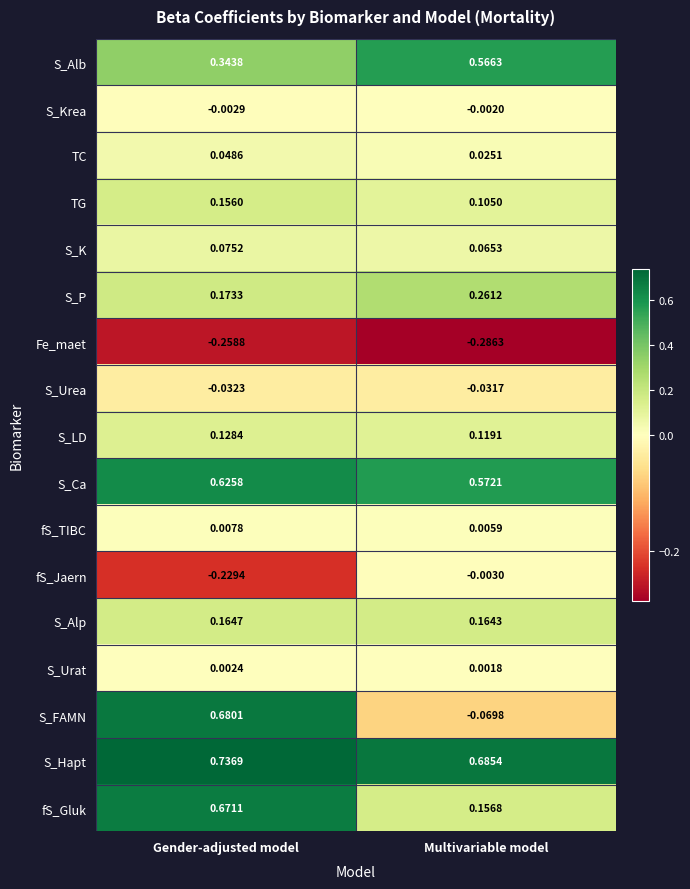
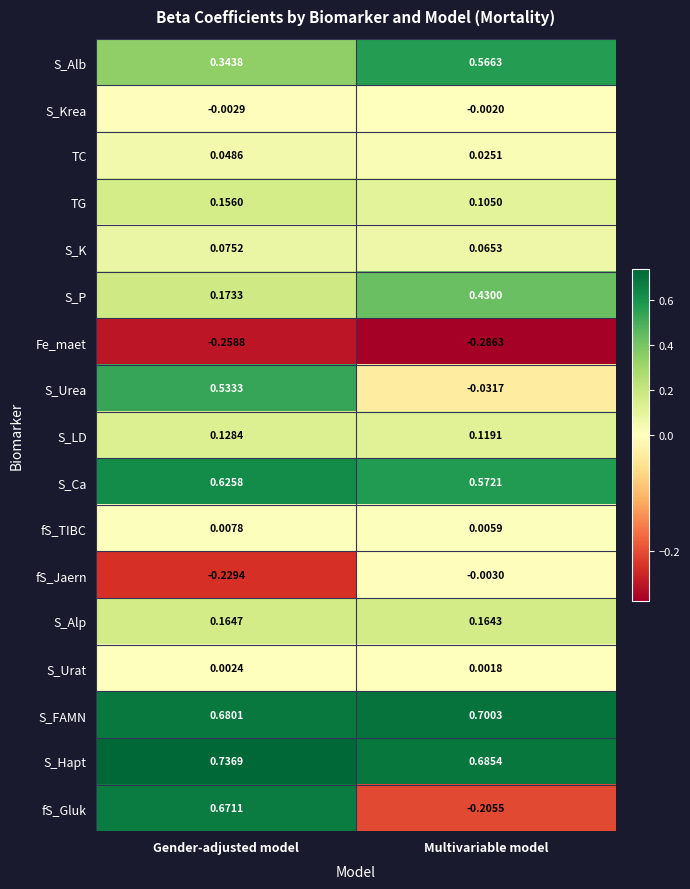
S_P, Multivariable model: 0.2612 -> 0.4300
S_Urea, Gender-adjusted model: -0.0323 -> 0.5333
S_FAMN, Multivariable model: -0.0698 -> 0.7003
fS_Gluk, Multivariable model: 0.1568 -> -0.2055
